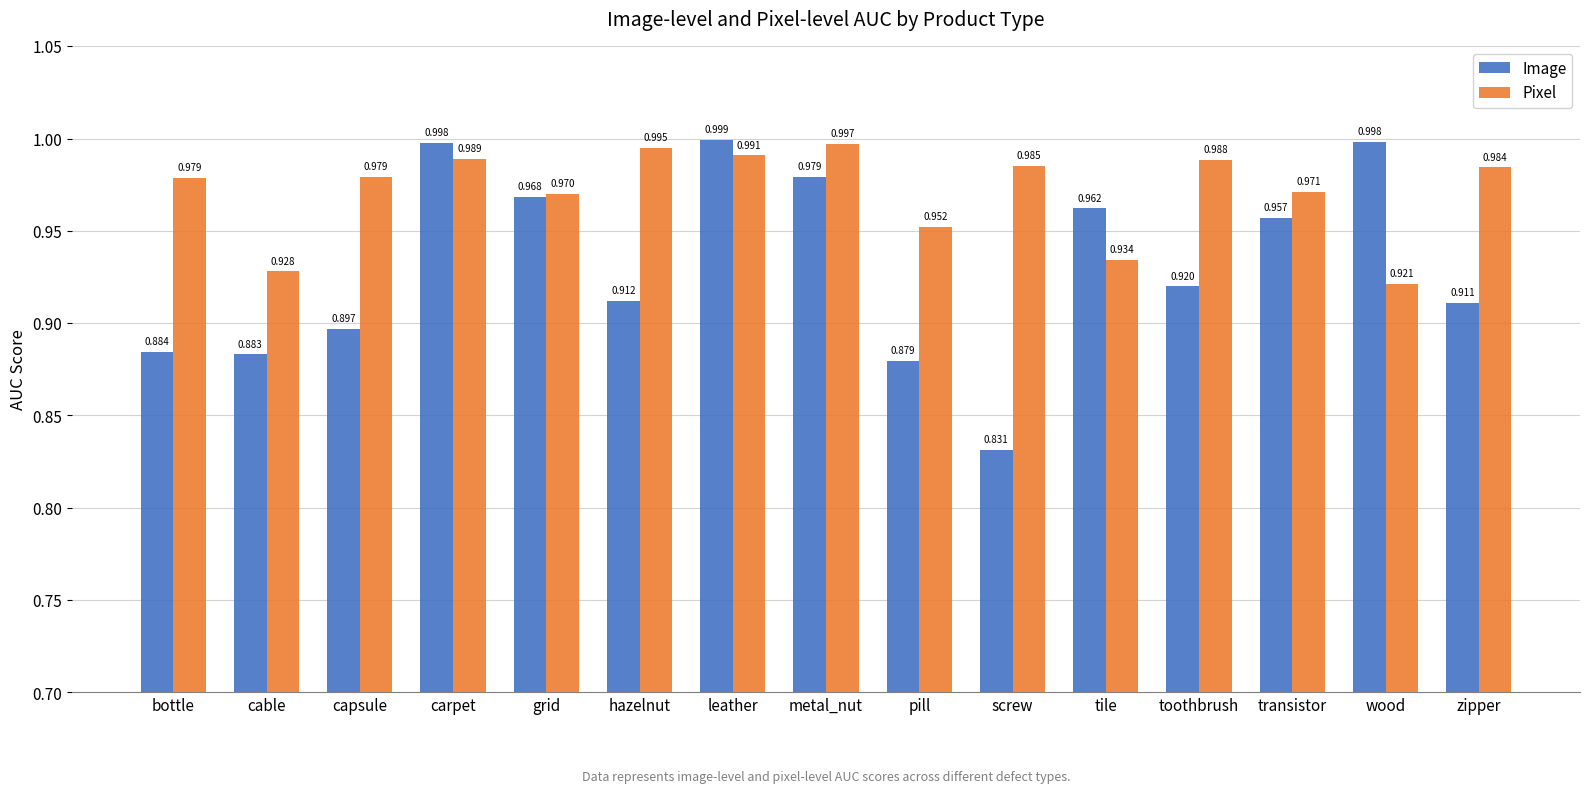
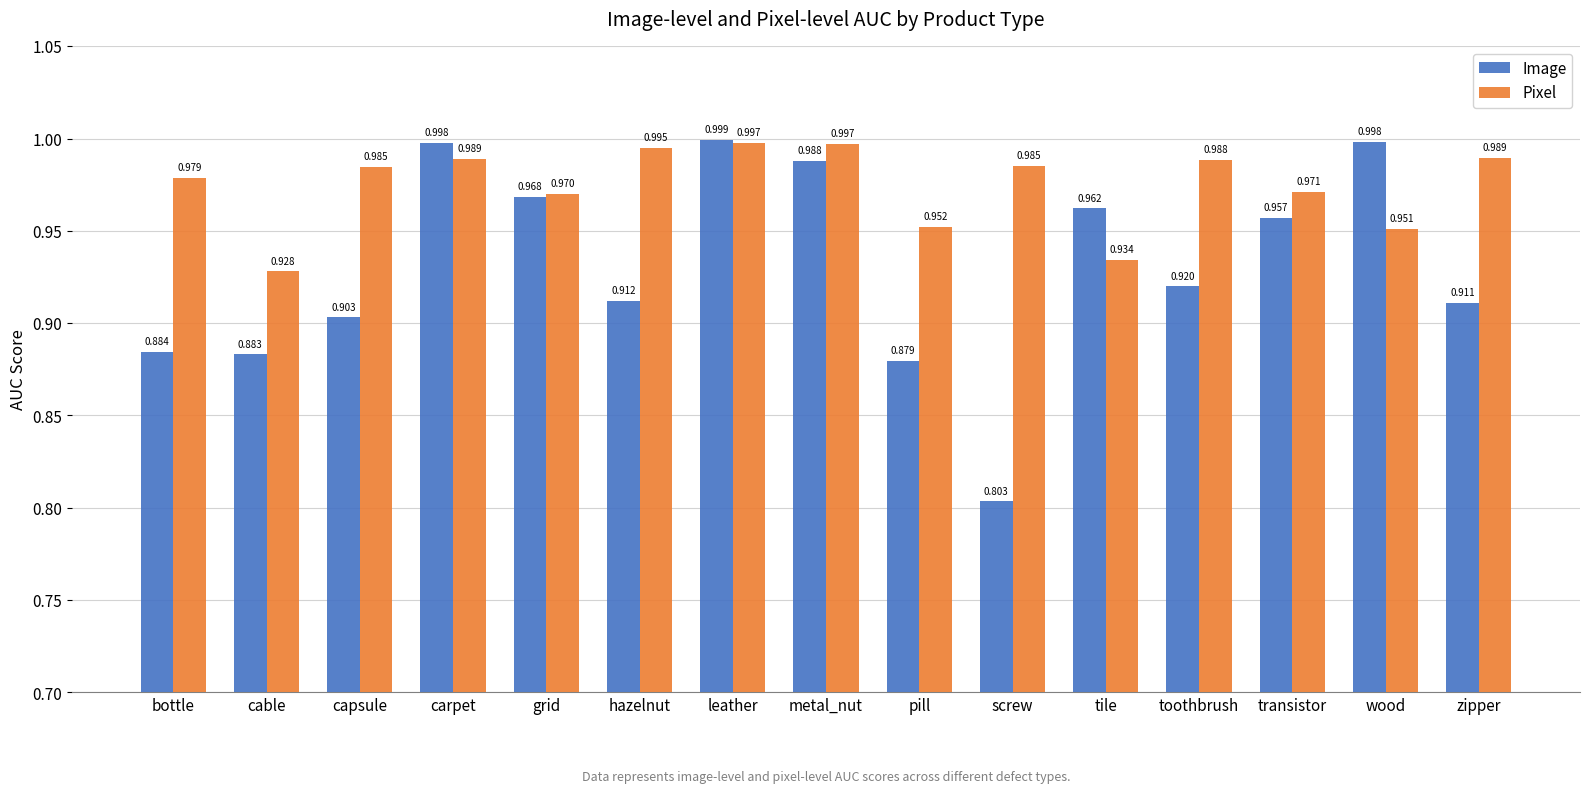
Image, capsule: 0.897 -> 0.903
Pixel, capsule: 0.979 -> 0.985
Pixel, leather: 0.991 -> 0.997
Image, metal_nut: 0.979 -> 0.988
Image, screw: 0.831 -> 0.803
Pixel, wood: 0.921 -> 0.951
Pixel, zipper: 0.984 -> 0.989
